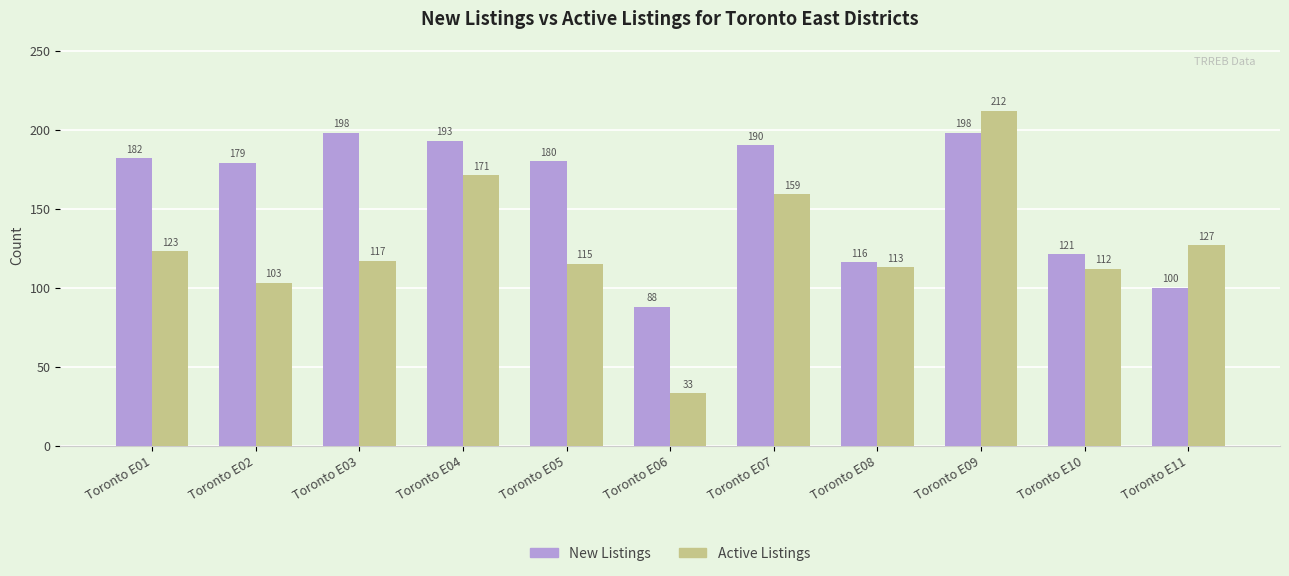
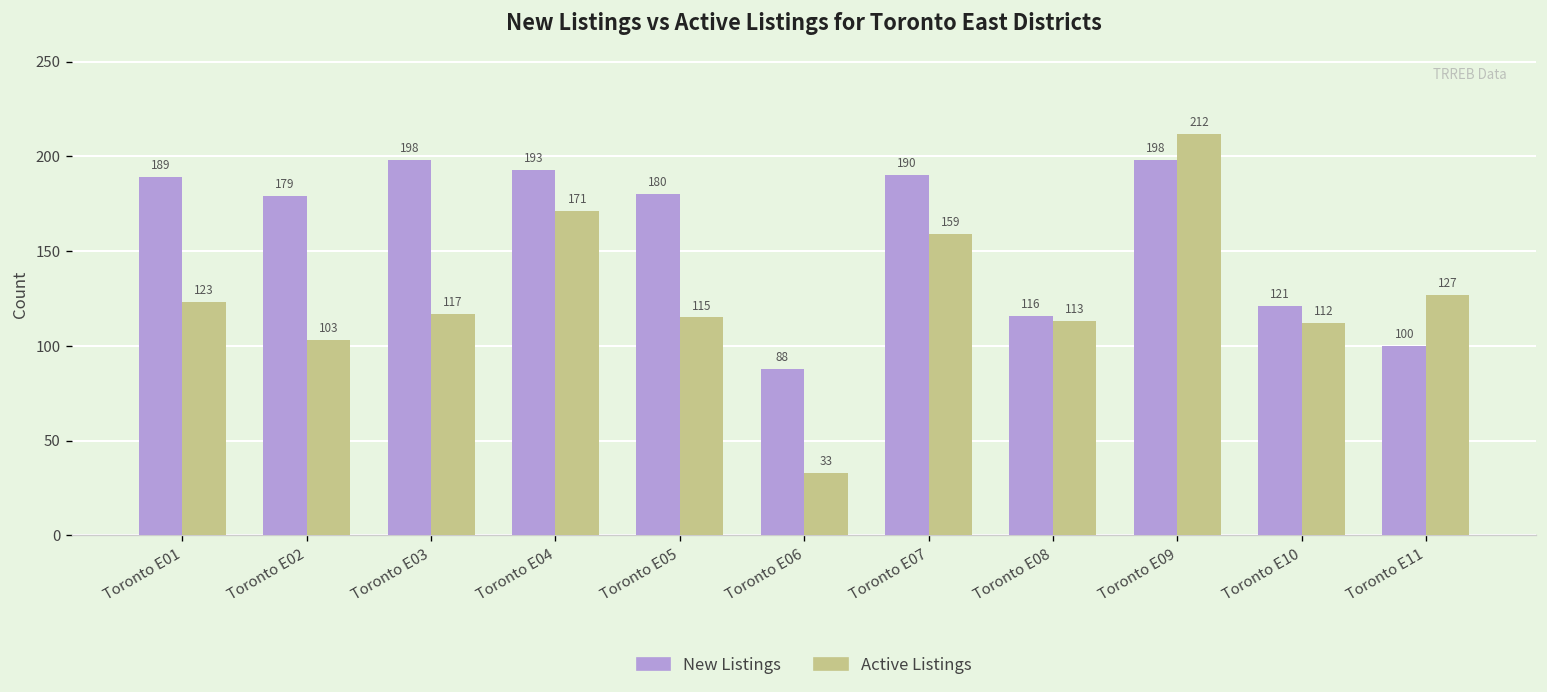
New Listings, Toronto E01: 182 -> 189
